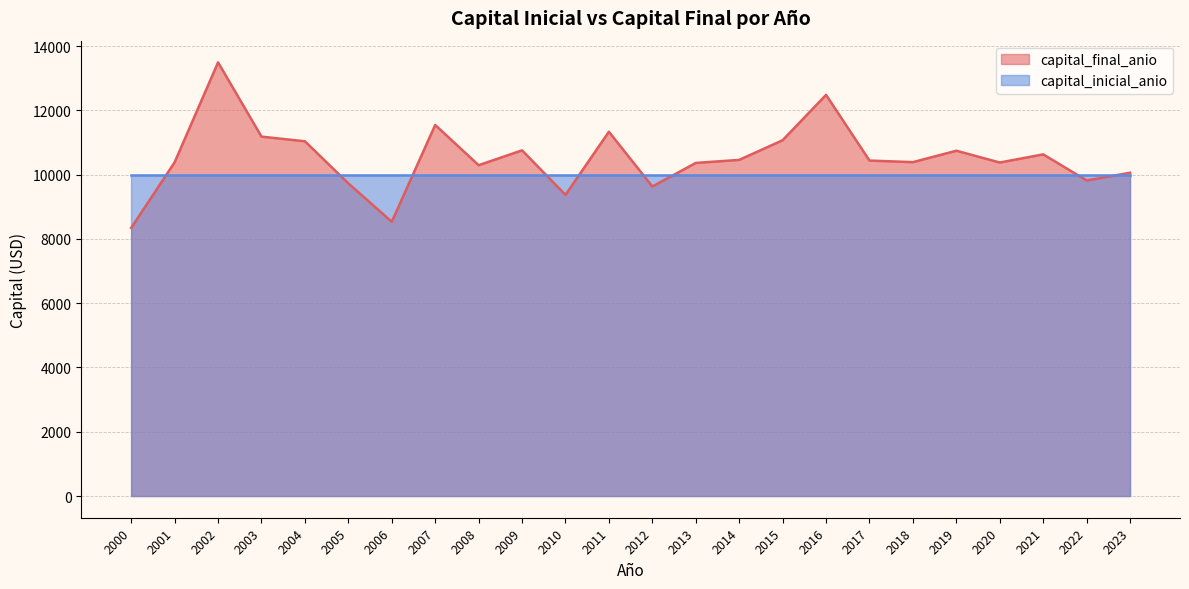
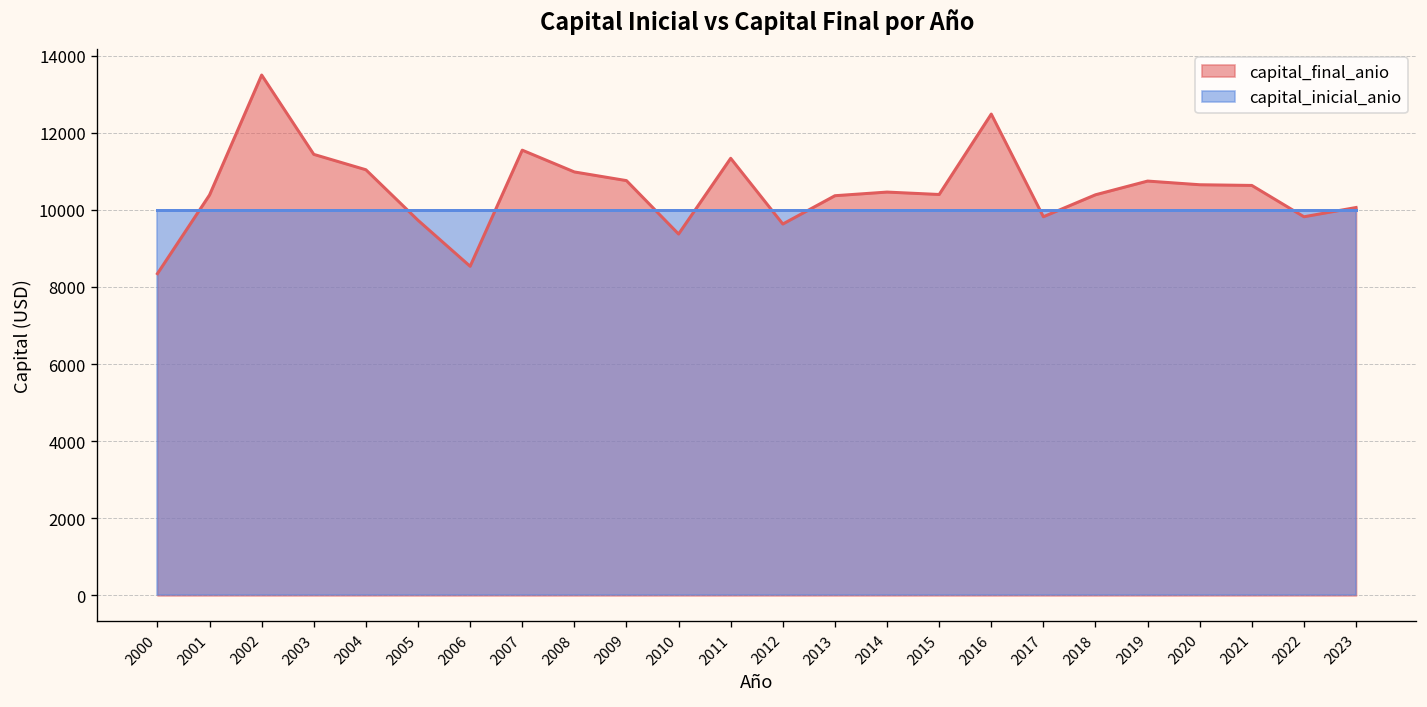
capital_final_anio, 2003: 11200 -> 11400
capital_final_anio, 2008: 10300 -> 11000
capital_final_anio, 2015: 11100 -> 10400
capital_final_anio, 2017: 10400 -> 9800
capital_final_anio, 2020: 10400 -> 10600
